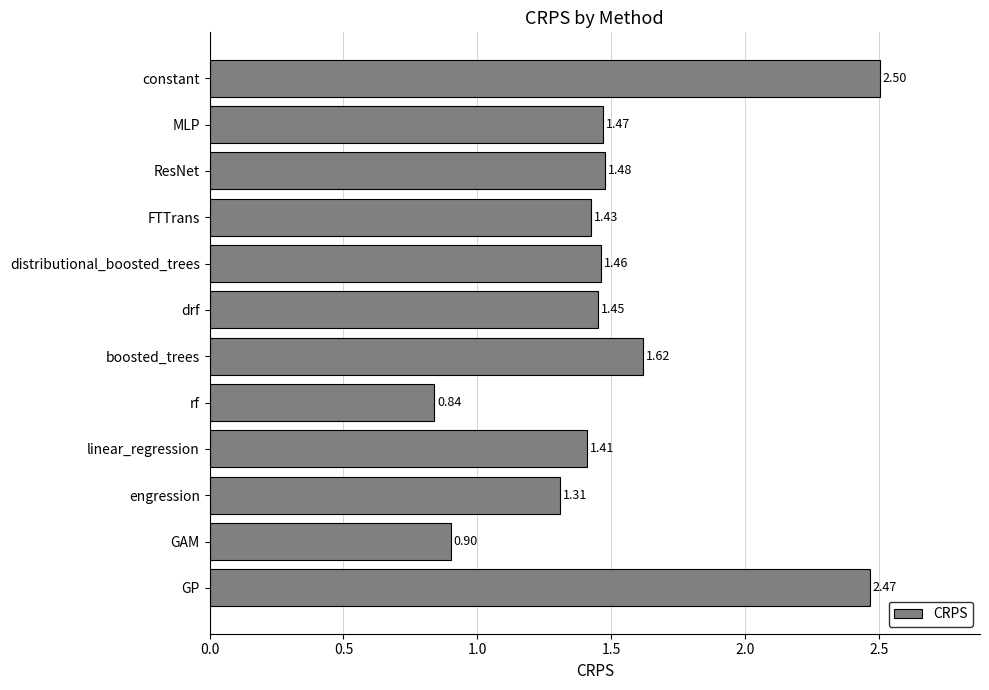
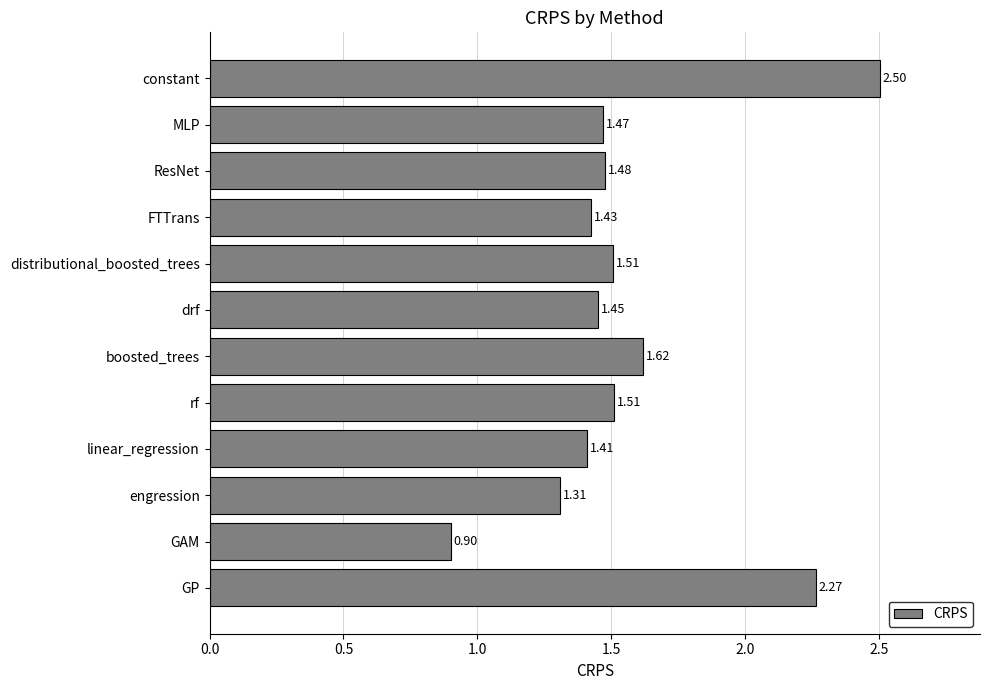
distributional_boosted_trees: 1.46 -> 1.51
rf: 0.84 -> 1.51
GP: 2.47 -> 2.27
